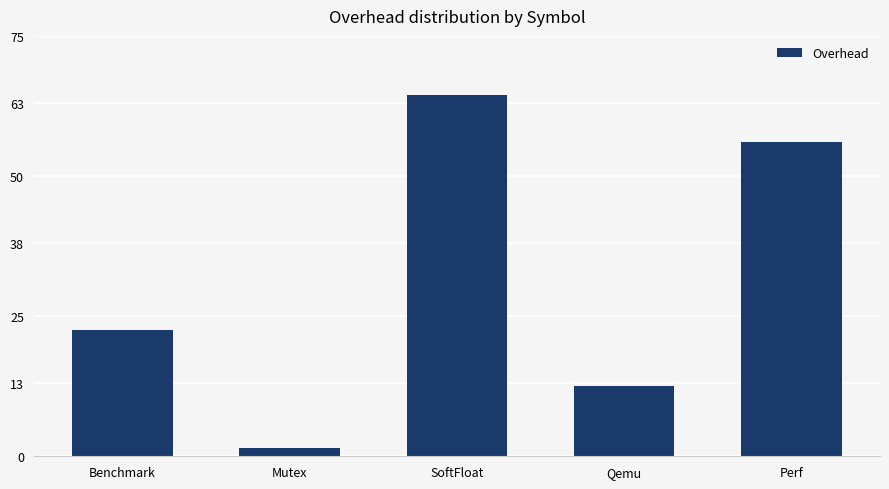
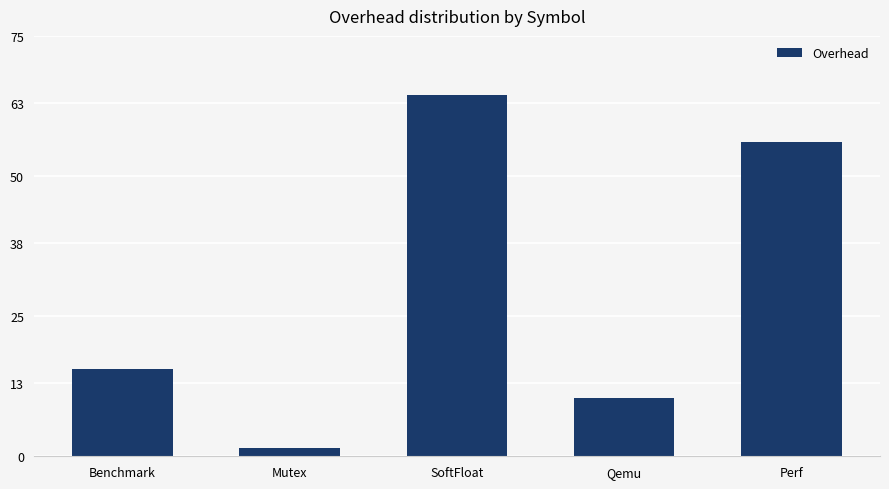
Benchmark: 23 -> 16
Qemu: 12 -> 10
